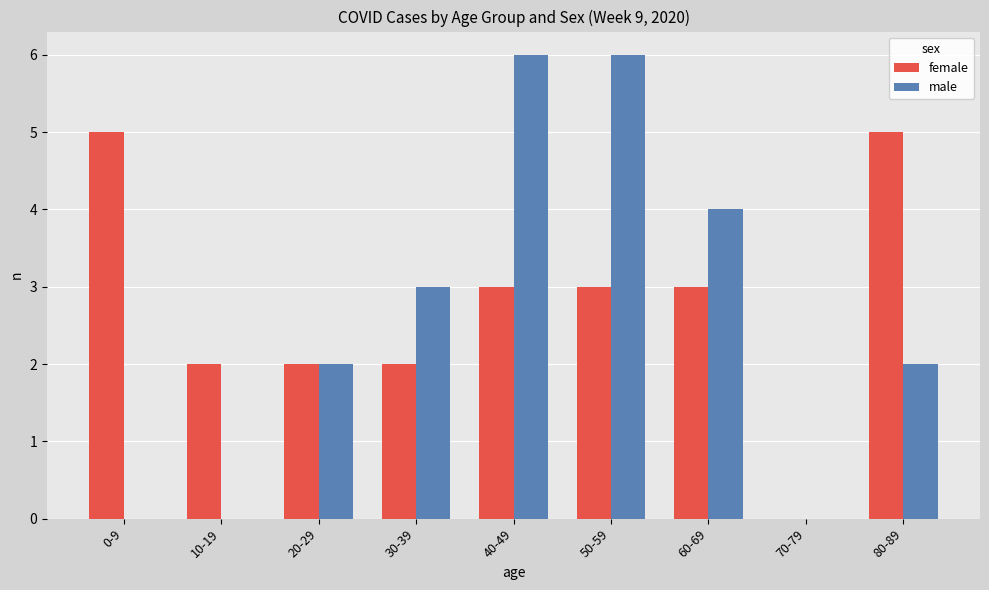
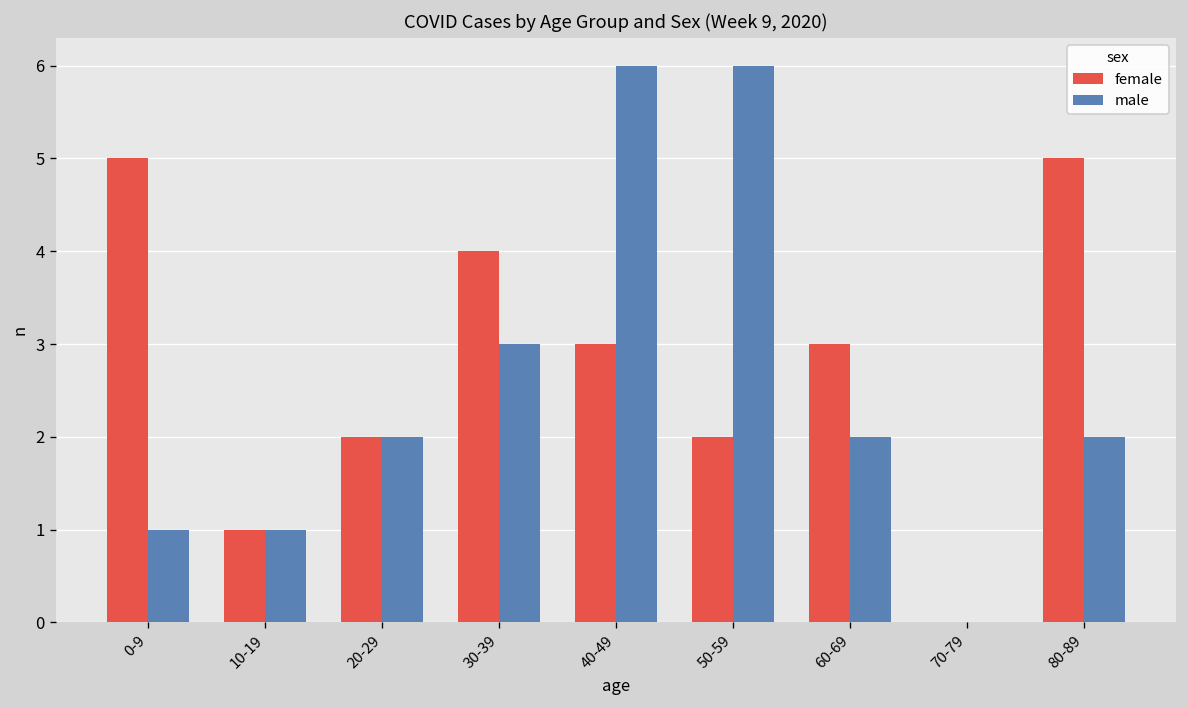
male, 0-9: 0 -> 1
female, 10-19: 2 -> 1
male, 10-19: 0 -> 1
female, 30-39: 2 -> 4
female, 50-59: 3 -> 2
male, 60-69: 4 -> 2
